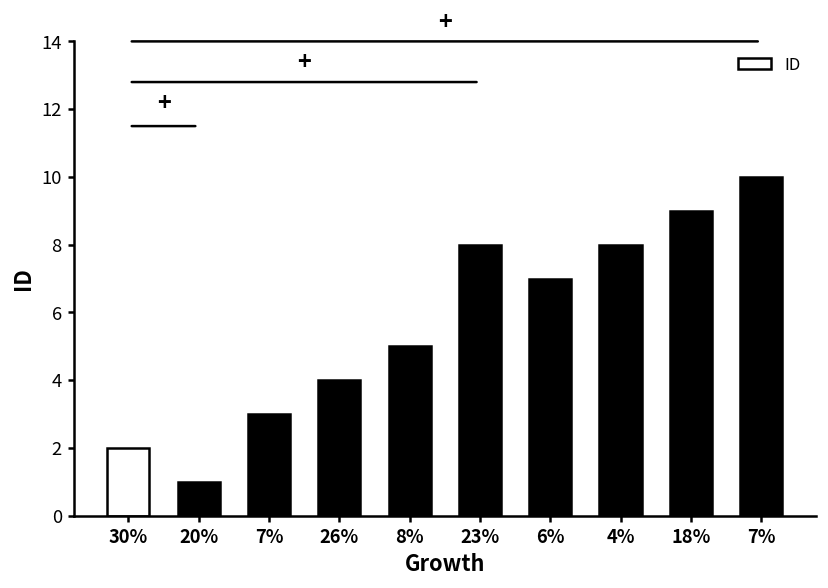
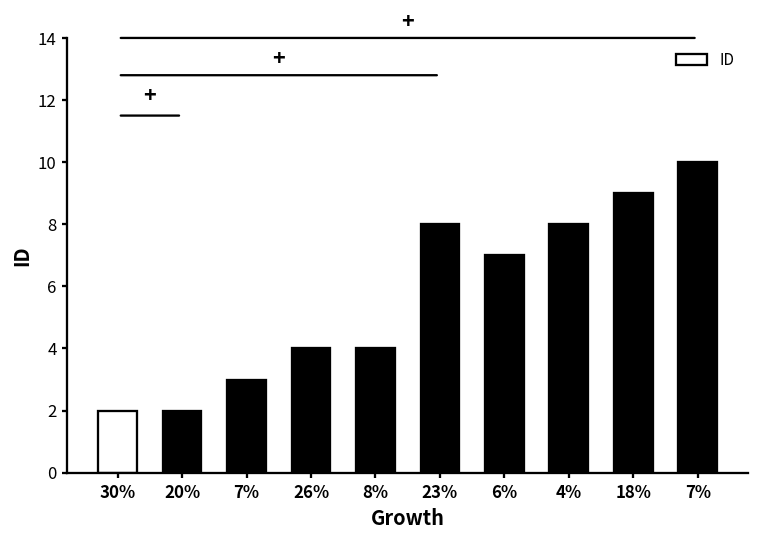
20%: 1 -> 2
8%: 5 -> 4
